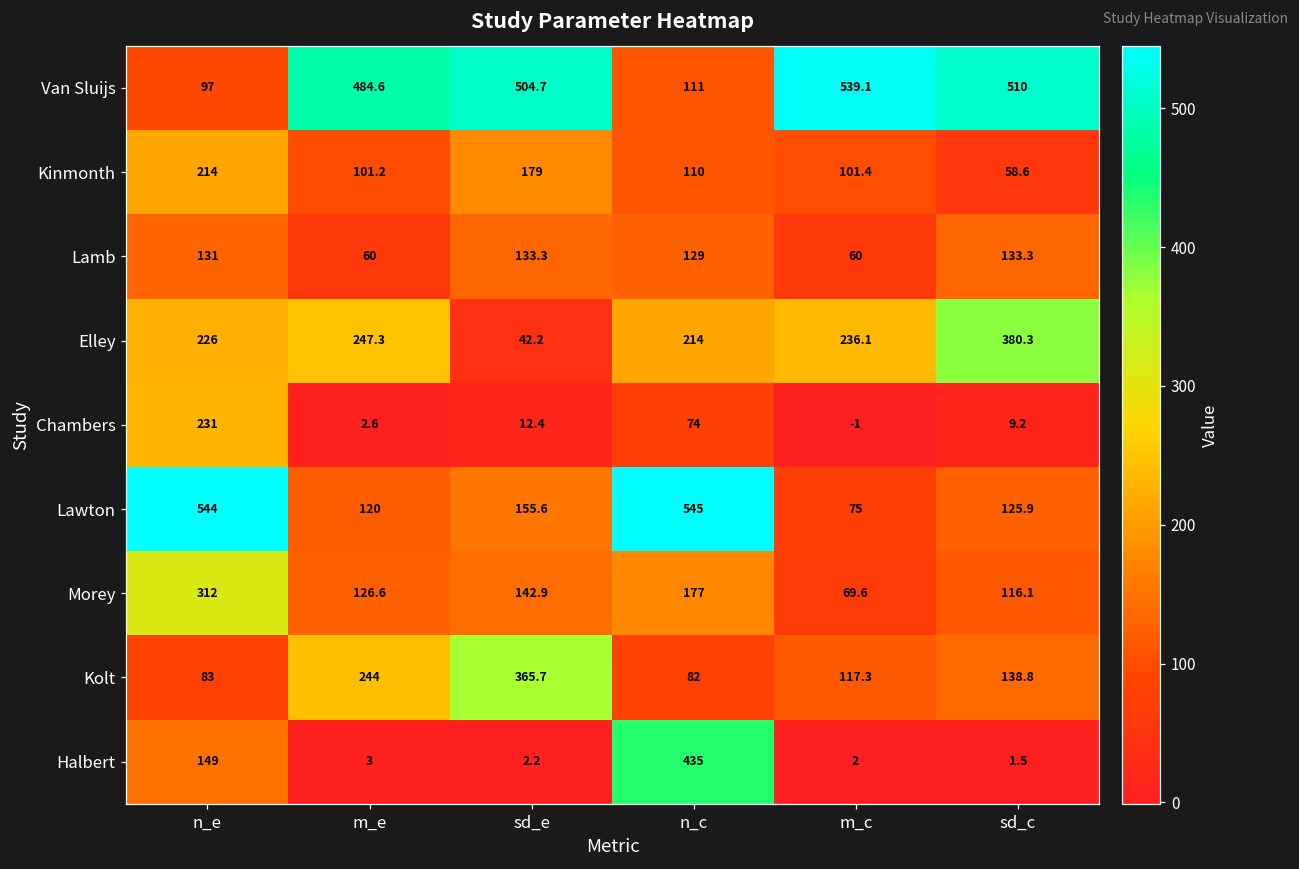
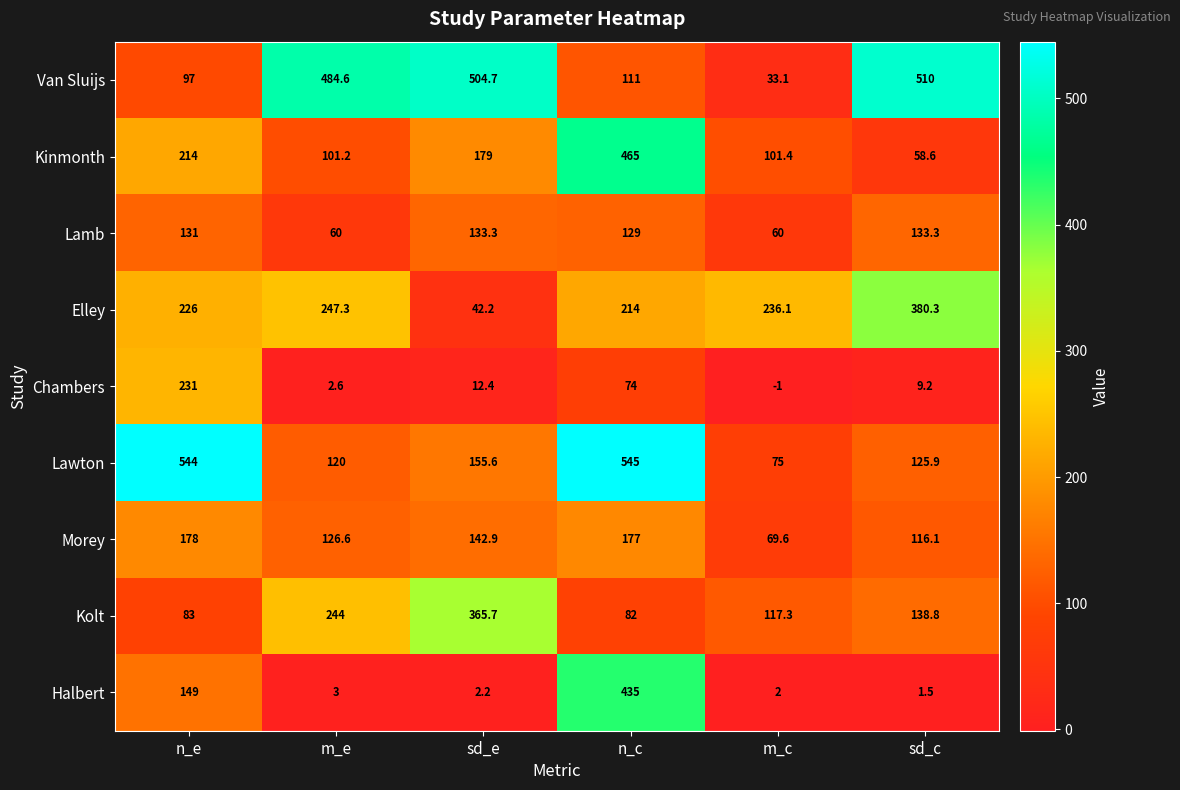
Van Sluijs, m_c: 539.1 -> 33.1
Kinmonth, n_c: 110 -> 465
Morey, n_e: 312 -> 178
